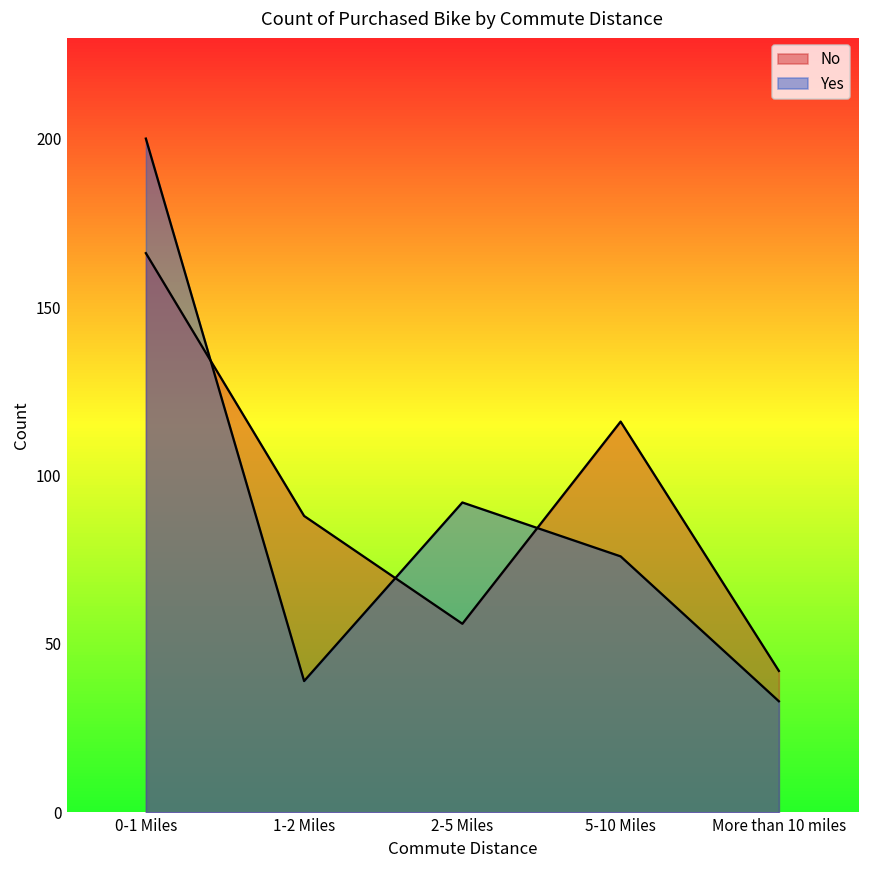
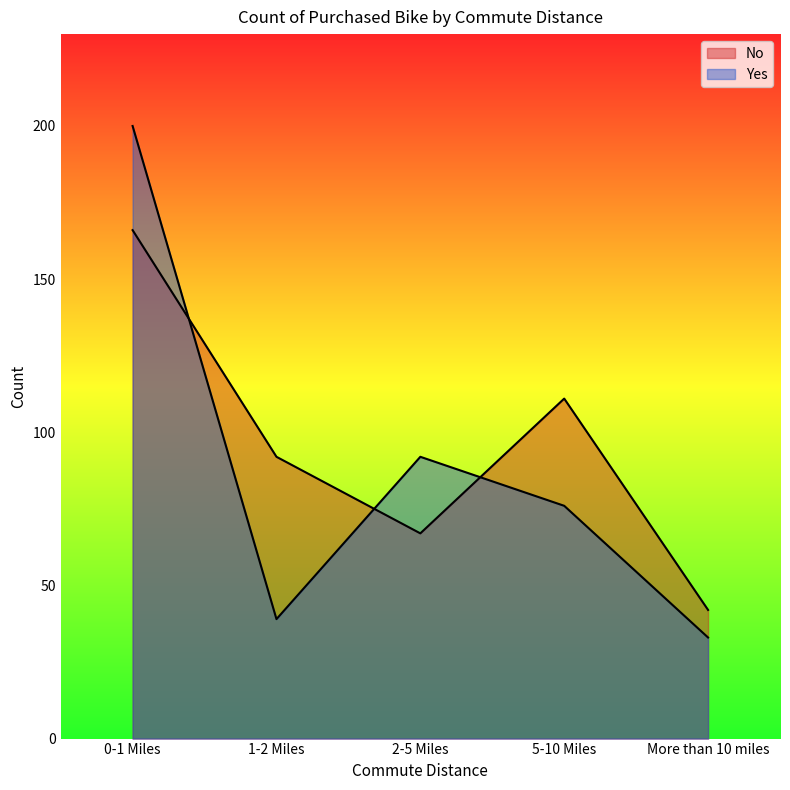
No, 1-2 Miles: 88 -> 92
No, 2-5 Miles: 56 -> 67
No, 5-10 Miles: 116 -> 111
